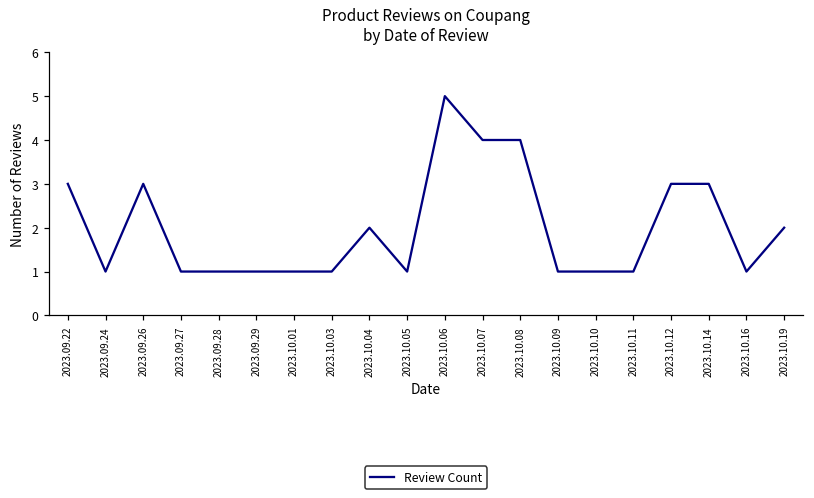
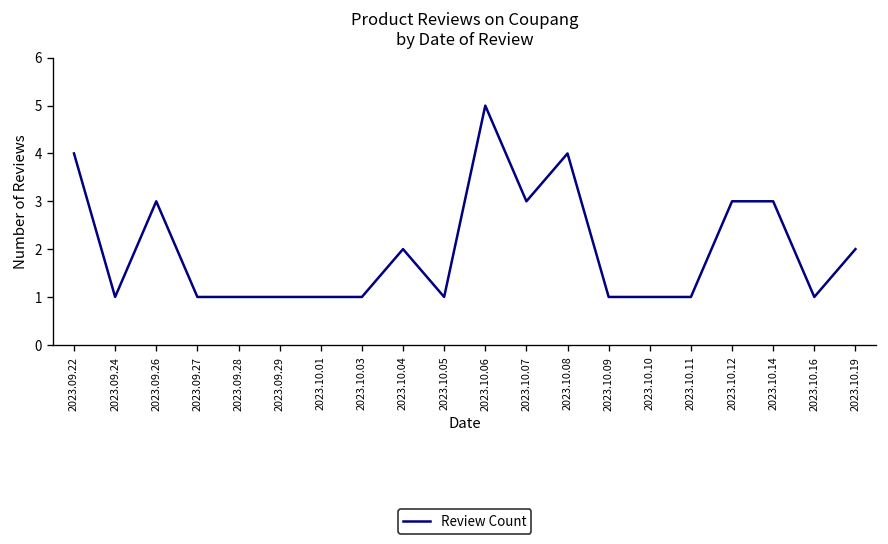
2023.09.22: 3 -> 4
2023.10.07: 4 -> 3
